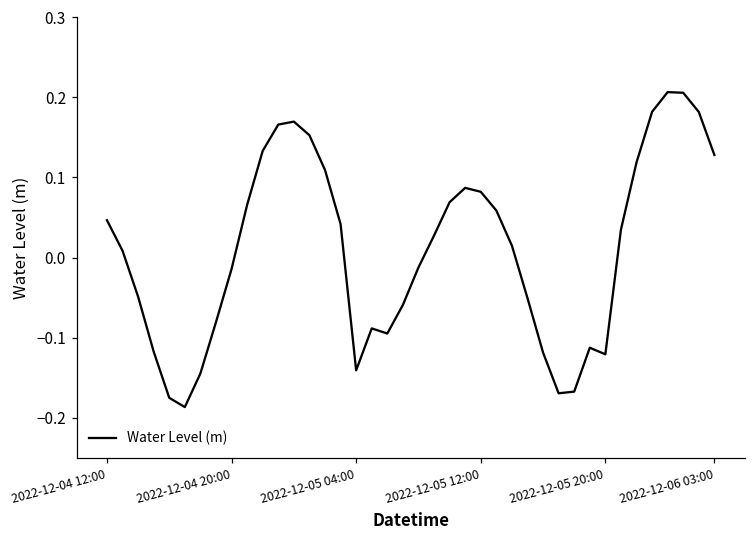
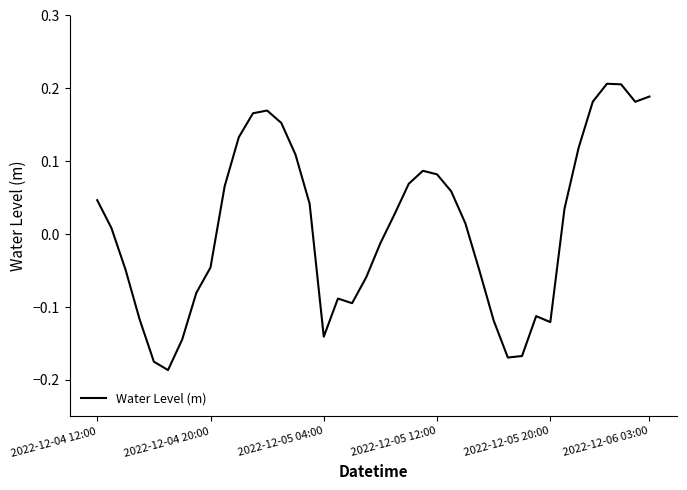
2022-12-04 20:00: -0.01 -> -0.05
2022-12-06 03:00: 0.13 -> 0.19
